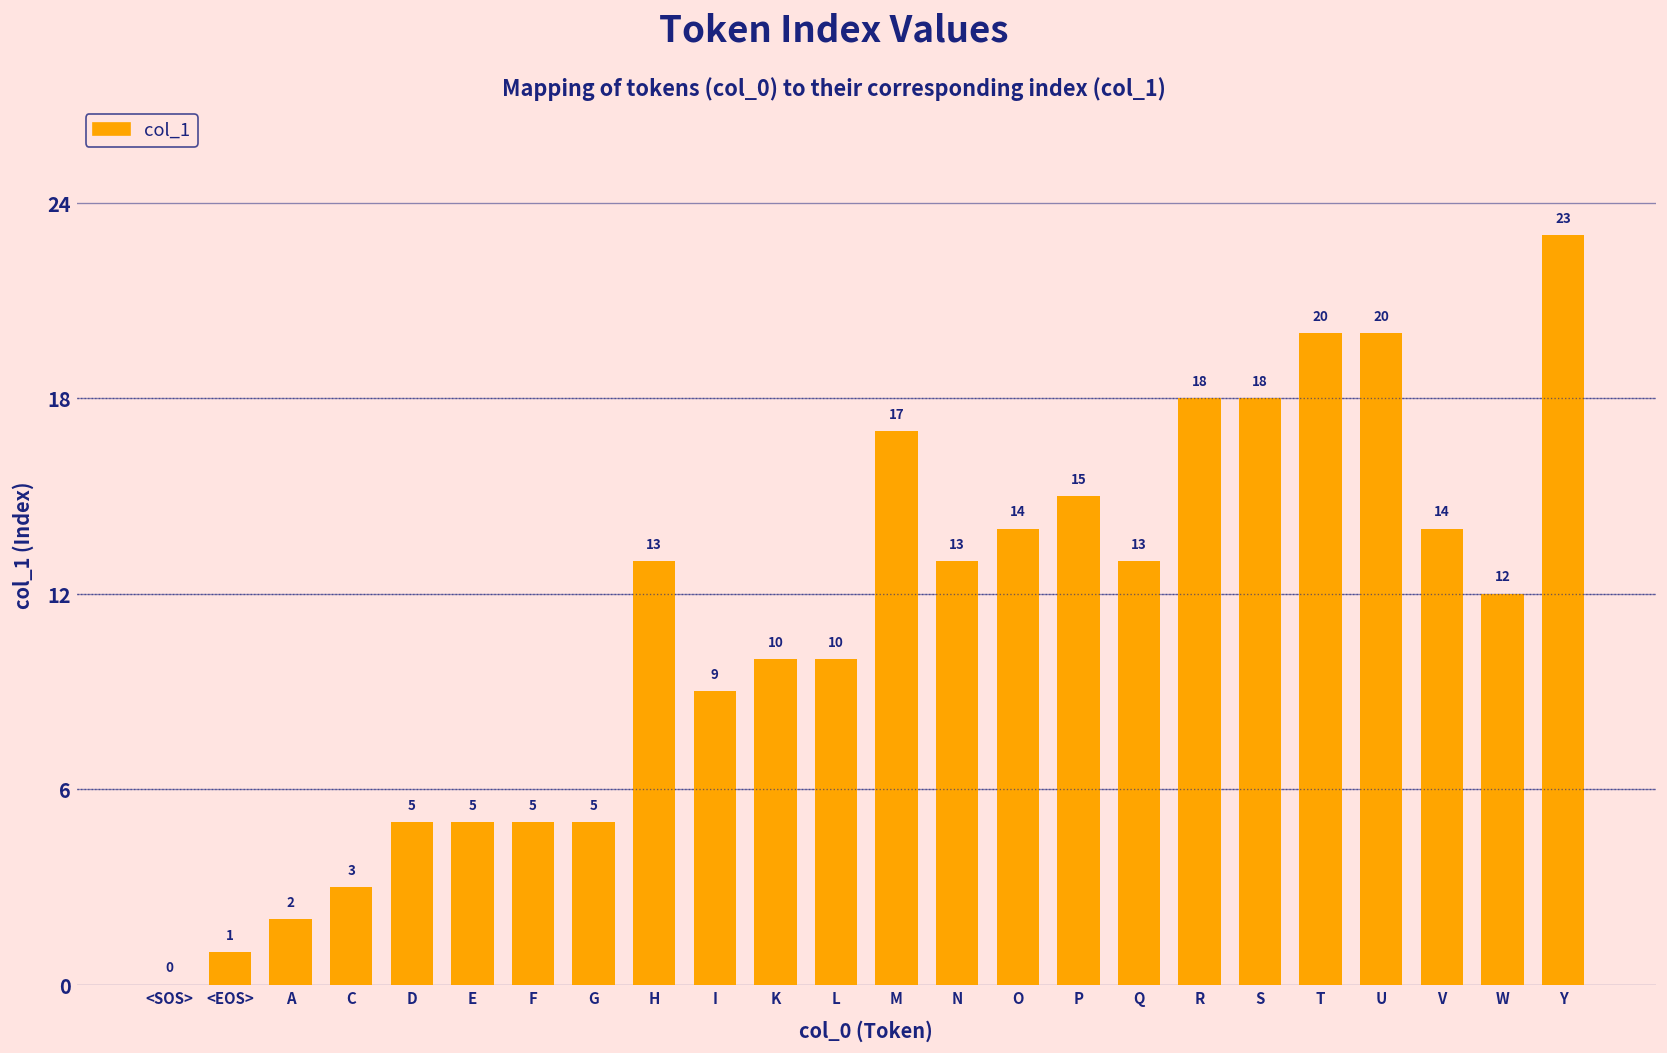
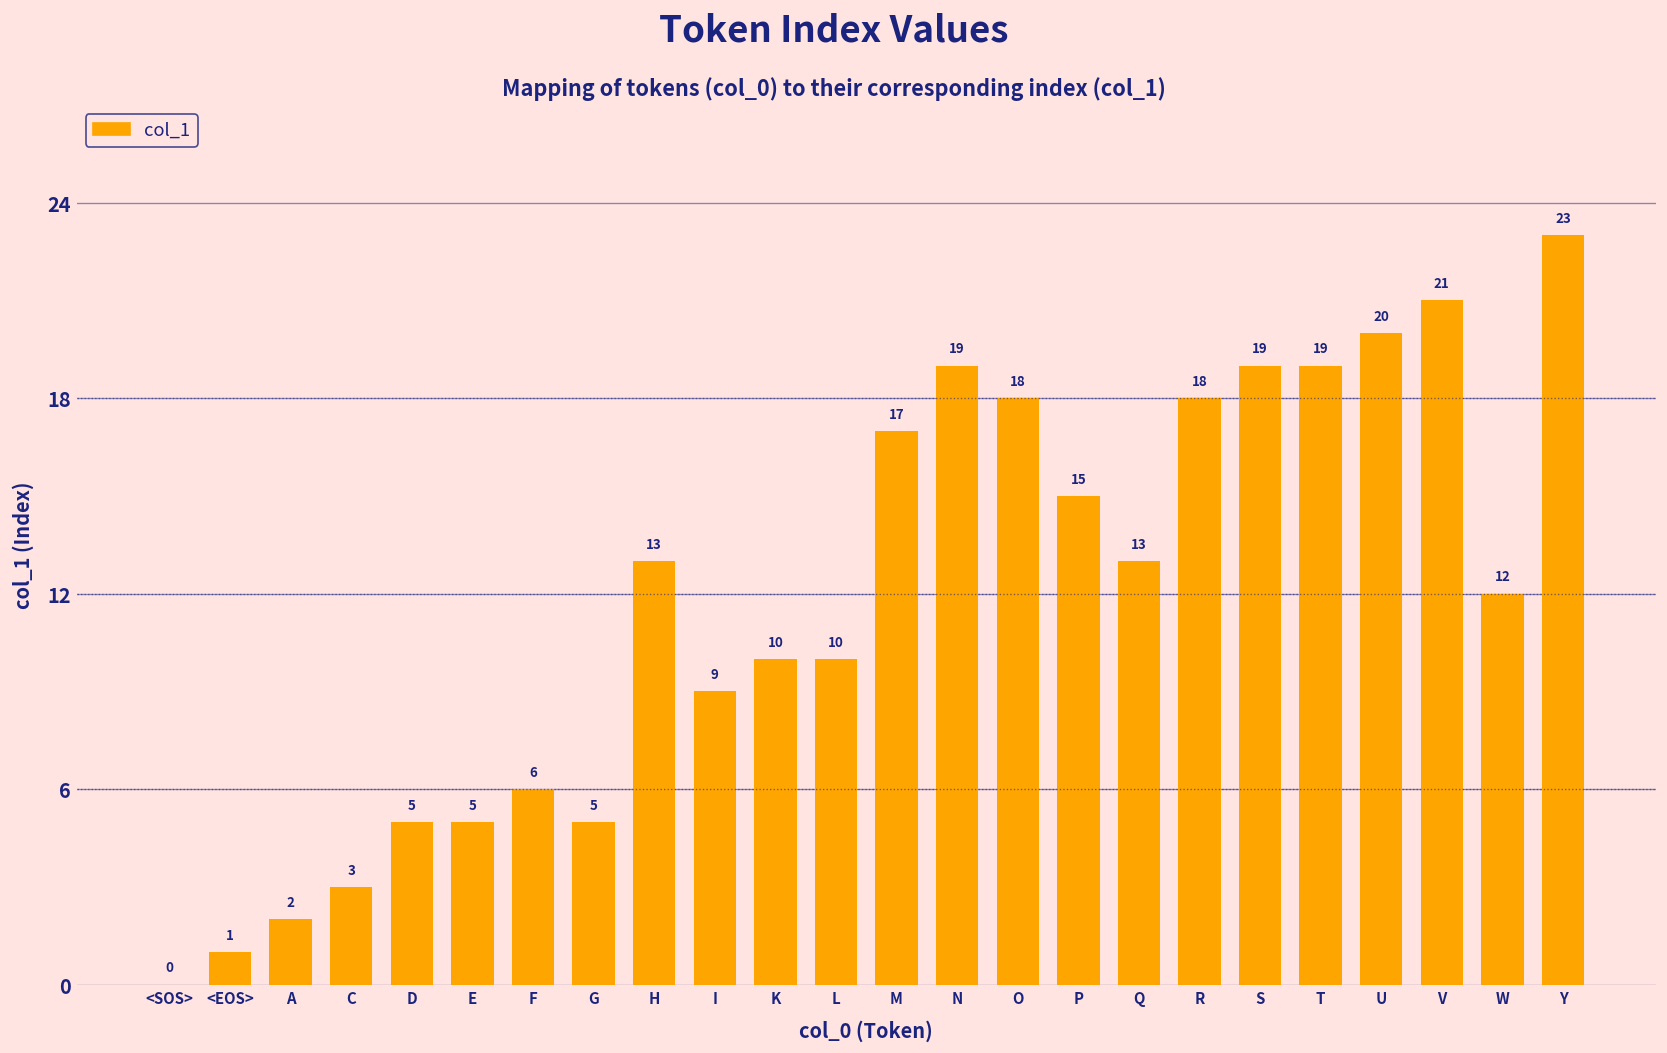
F: 5 -> 6
N: 13 -> 19
O: 14 -> 18
S: 18 -> 19
T: 20 -> 19
V: 14 -> 21
